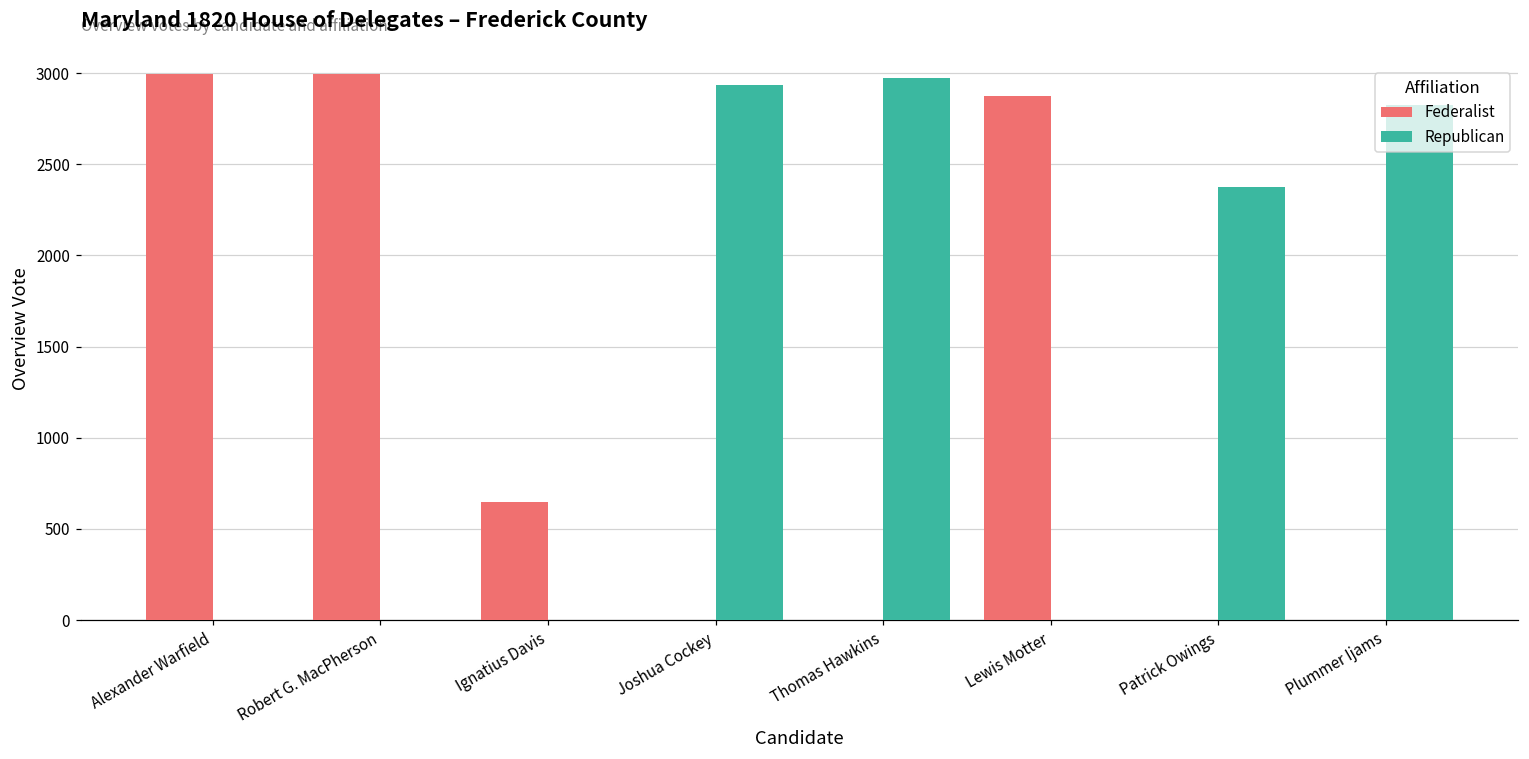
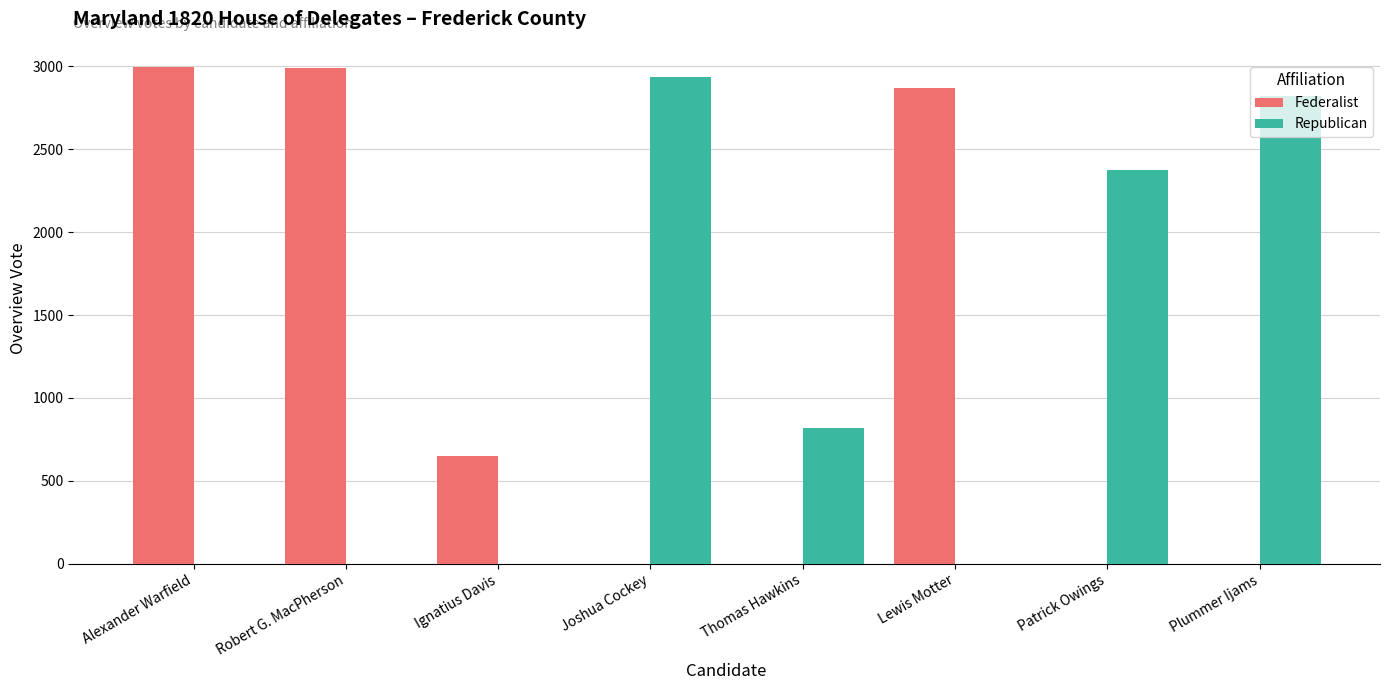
Republican, Thomas Hawkins: 2980 -> 820
